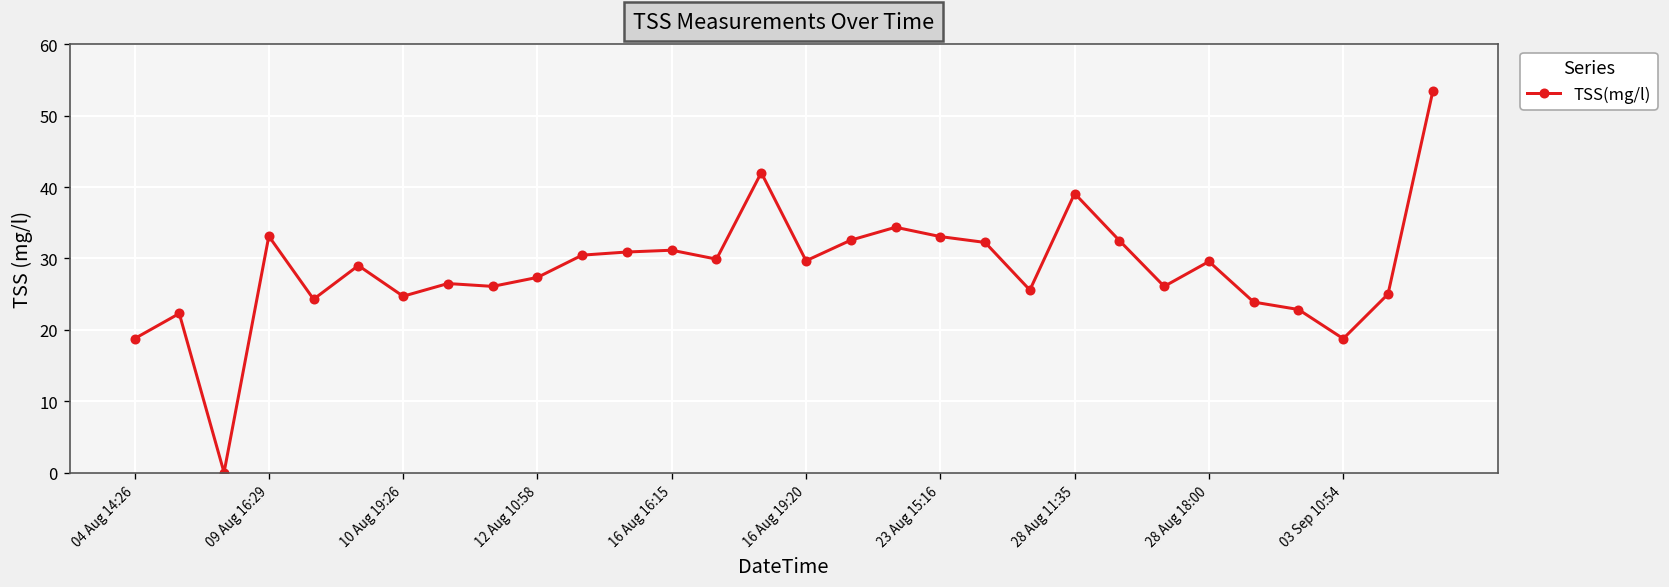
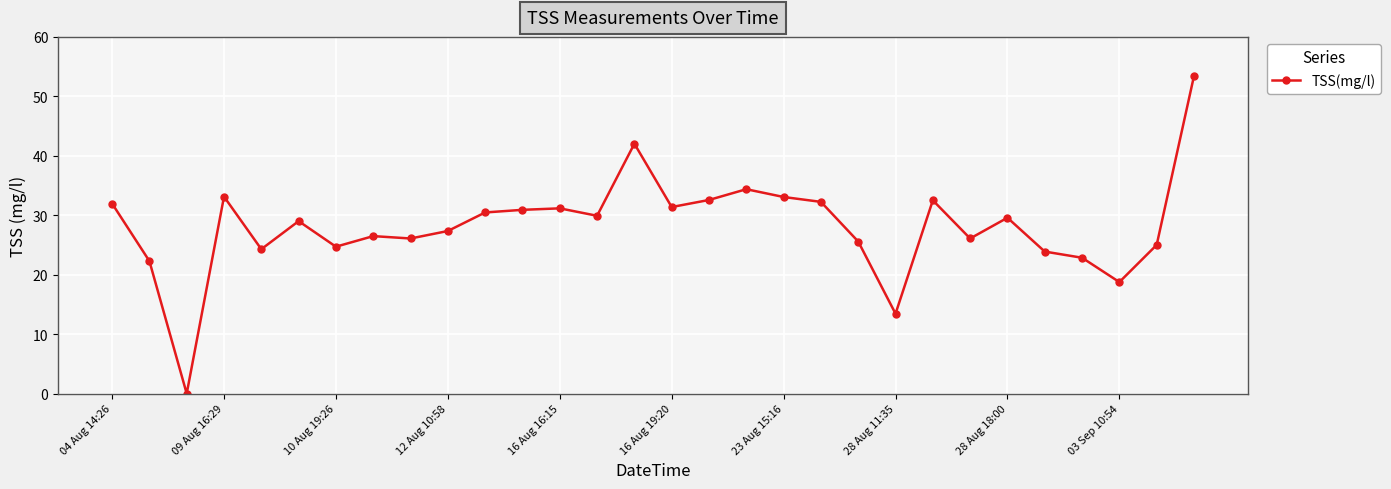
04 Aug 14:26: 19 -> 32
16 Aug 19:20: 30 -> 31
28 Aug 11:35: 39 -> 13
